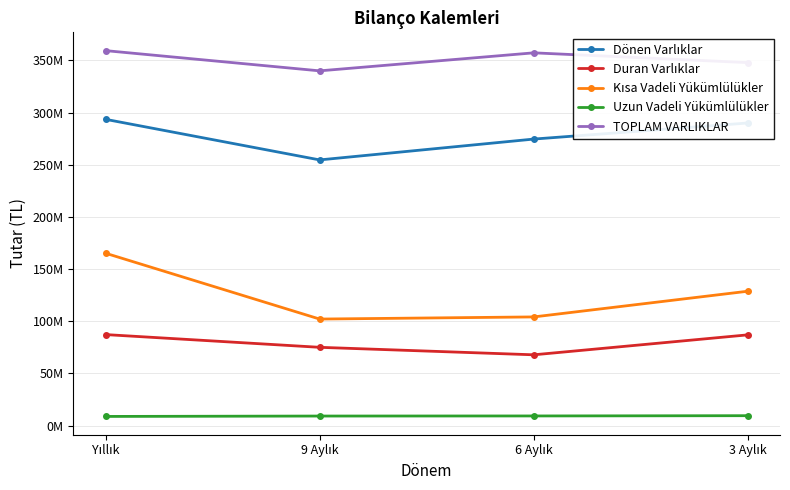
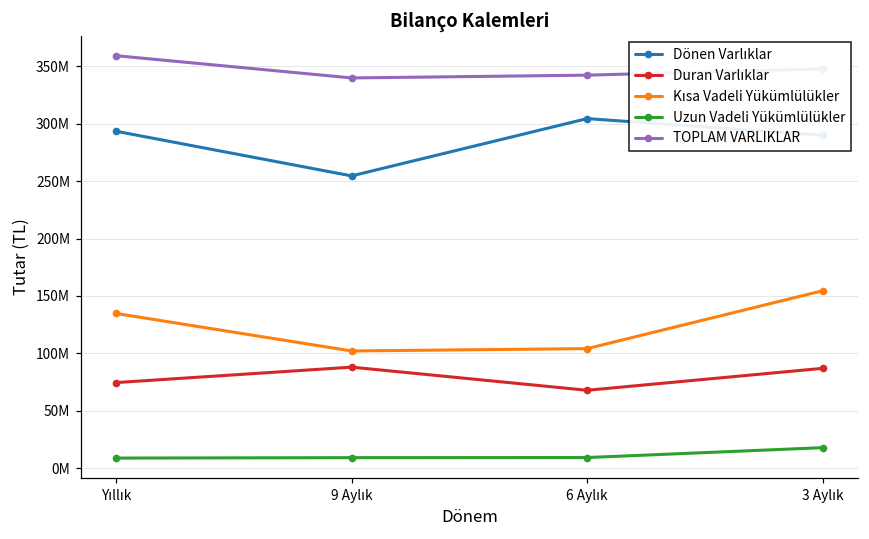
Duran Varlıklar, Yıllık: 87000000 -> 75000000
Kısa Vadeli Yükümlülükler, Yıllık: 165000000 -> 135000000
Duran Varlıklar, 9 Aylık: 75000000 -> 88000000
Dönen Varlıklar, 6 Aylık: 275000000 -> 305000000
TOPLAM VARLIKLAR, 6 Aylık: 357000000 -> 342000000
Kısa Vadeli Yükümlülükler, 3 Aylık: 129000000 -> 155000000
Uzun Vadeli Yükümlülükler, 3 Aylık: 9000000 -> 18000000
